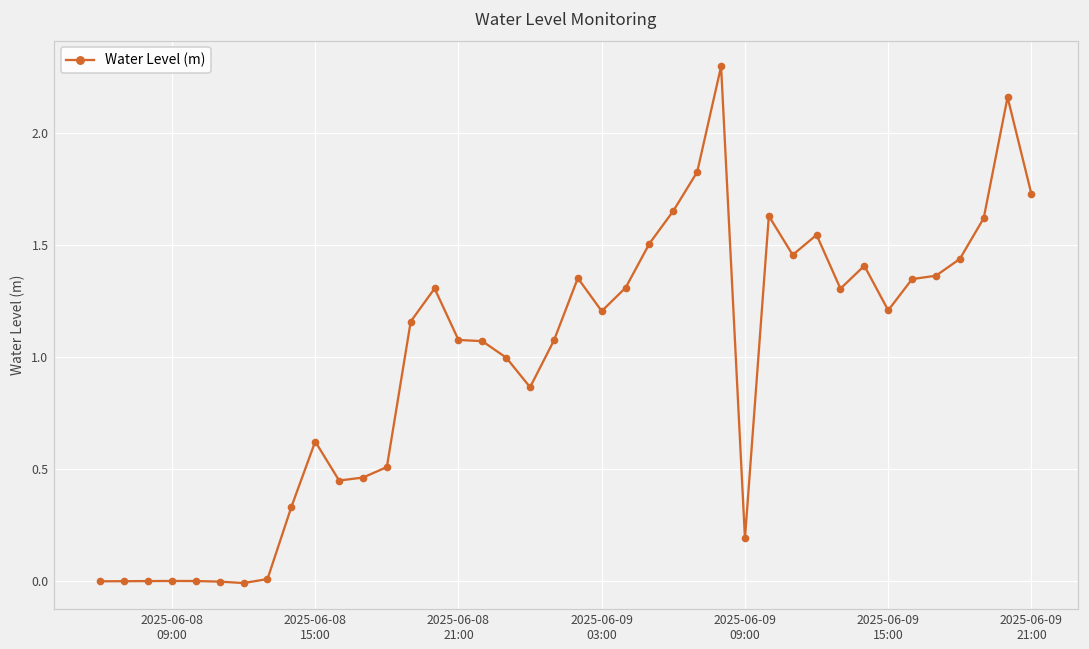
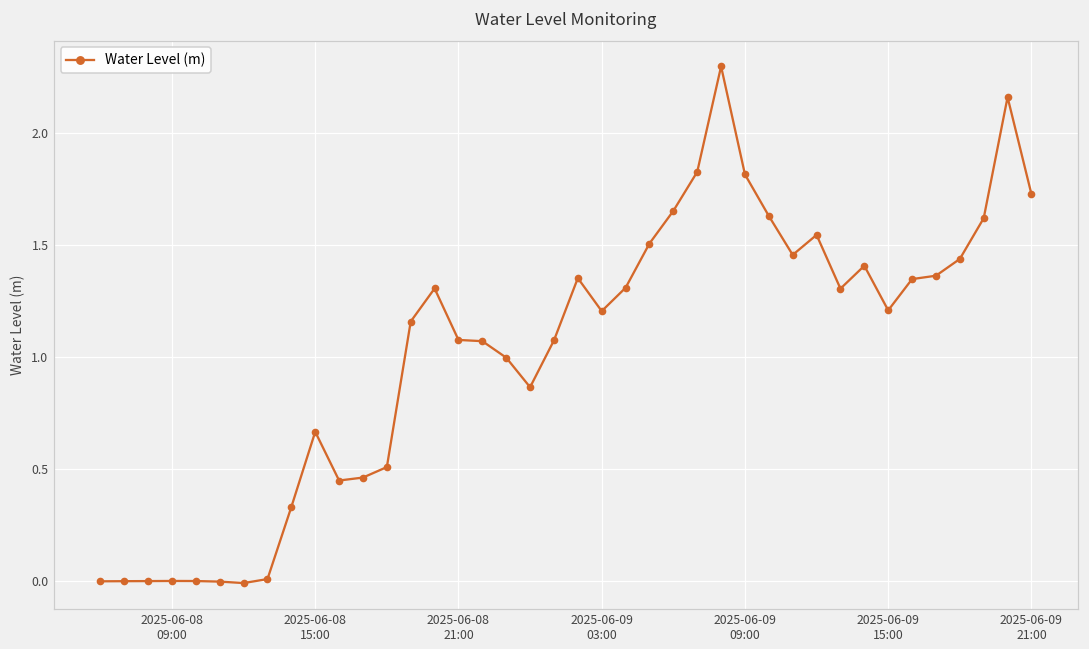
2025-06-08 15:00: 0.62 -> 0.67
2025-06-09 09:00: 0.19 -> 1.81
